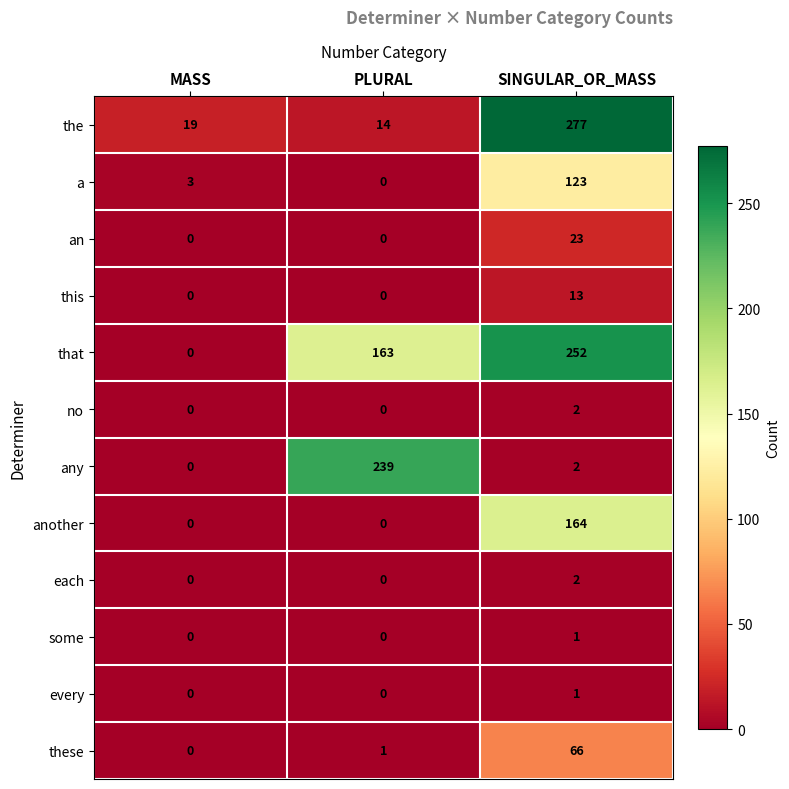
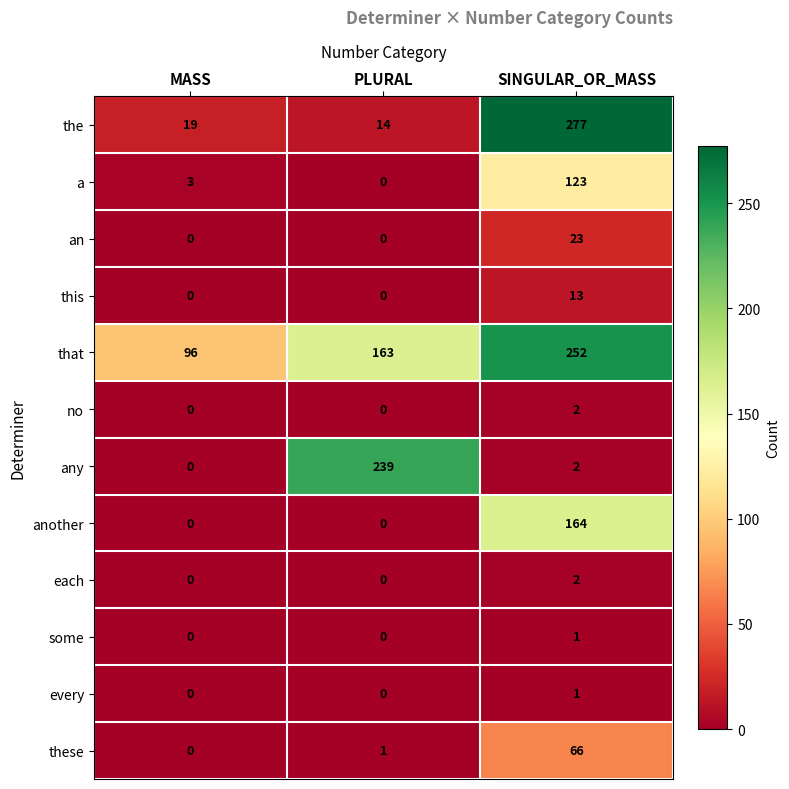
that, MASS: 0 -> 96
